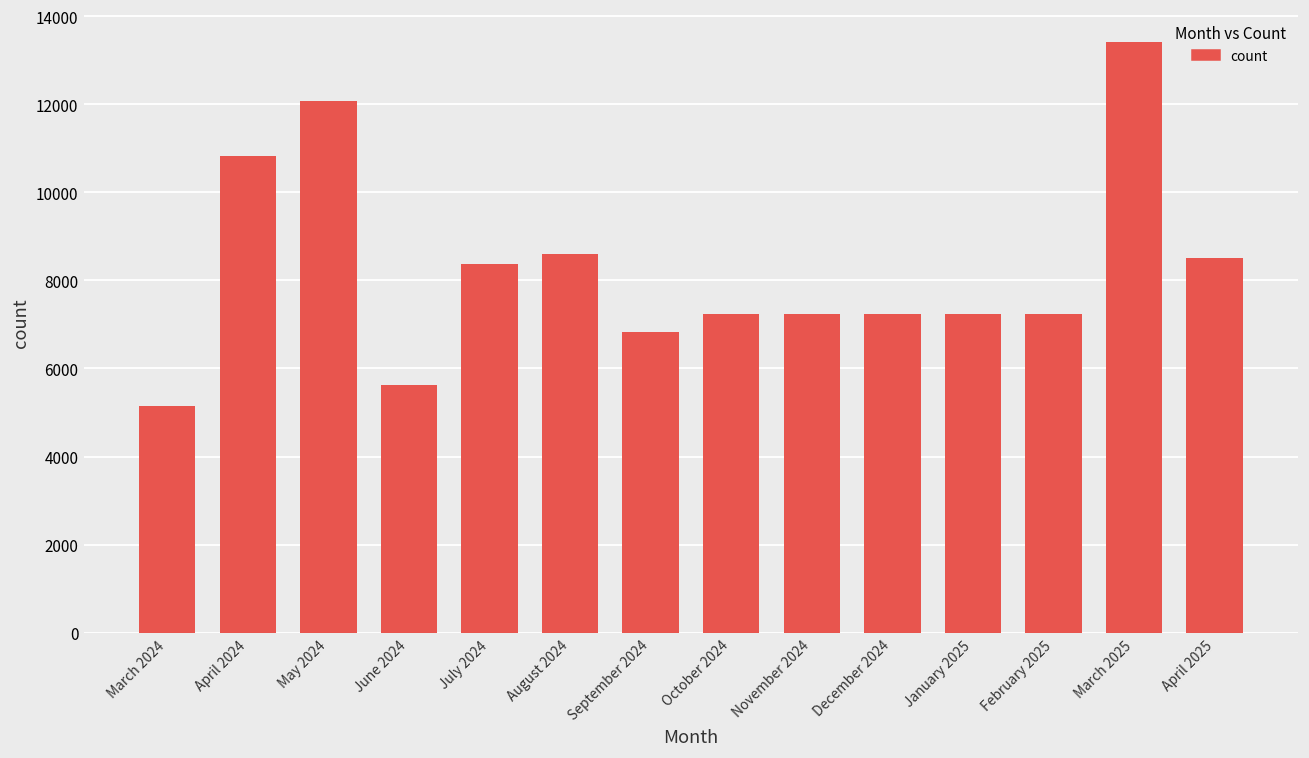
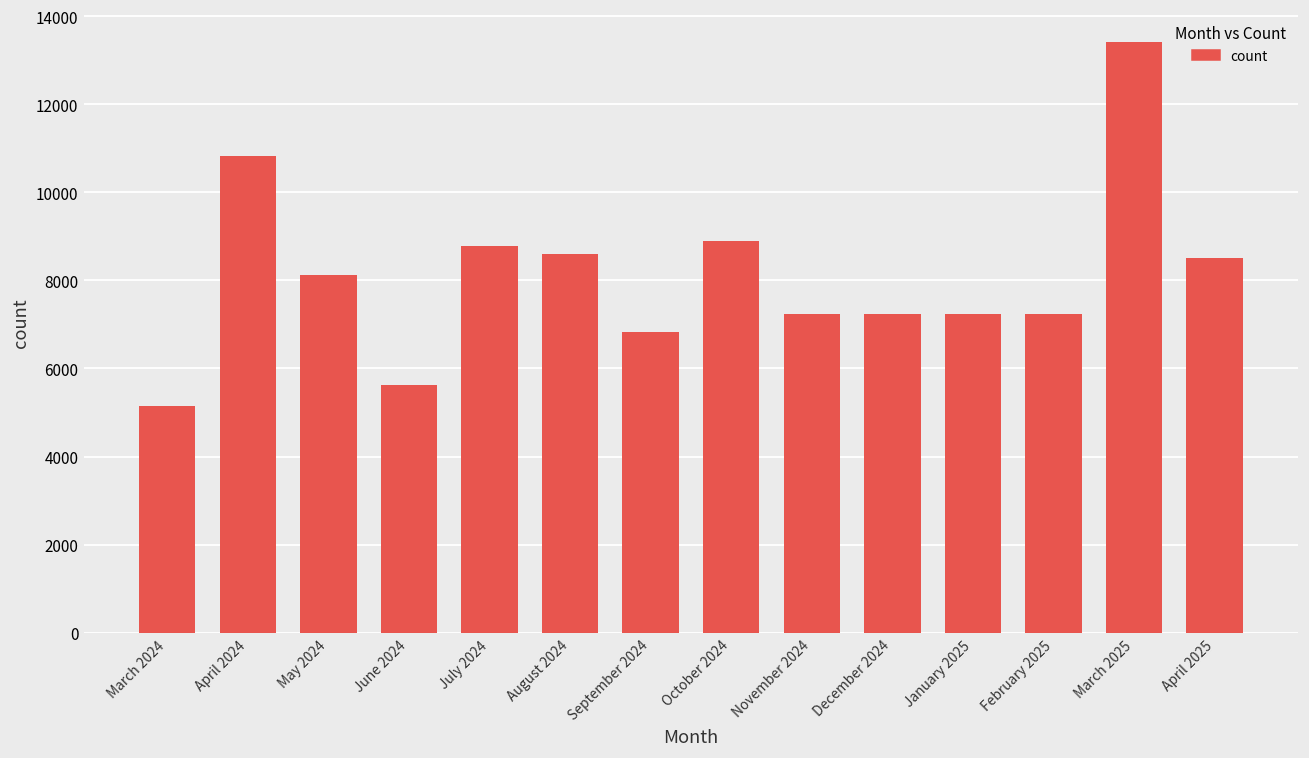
May 2024: 12100 -> 8100
July 2024: 8400 -> 8800
October 2024: 7200 -> 8900
